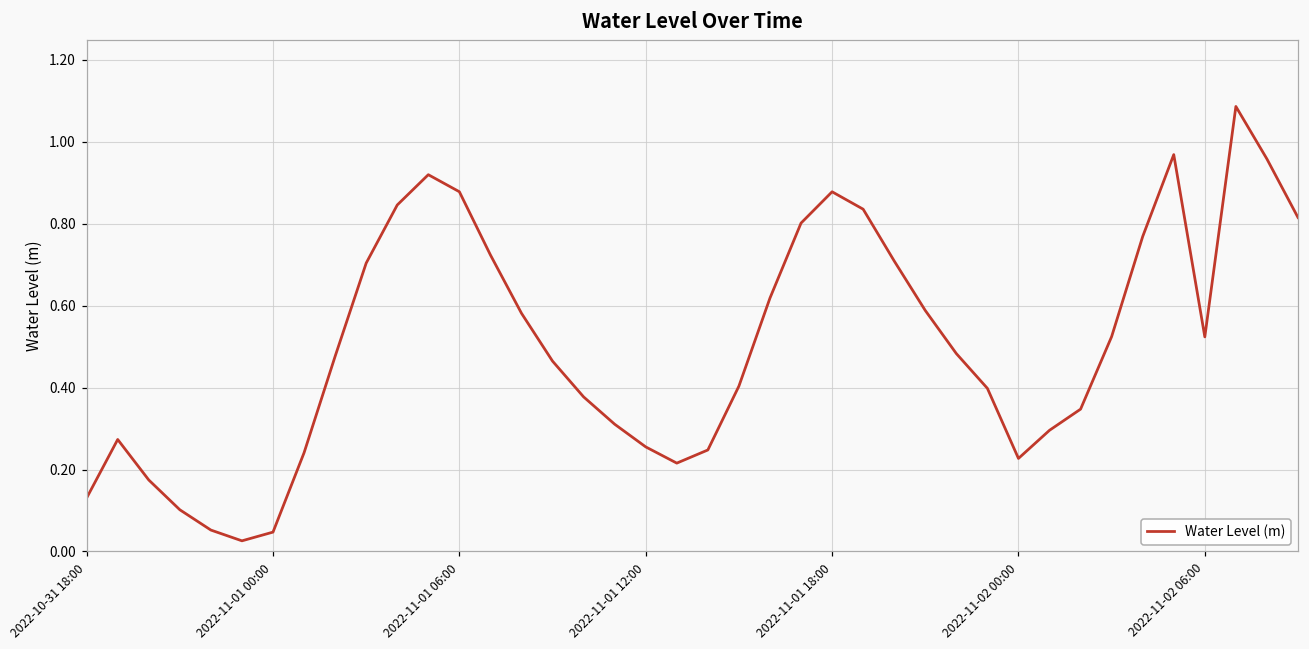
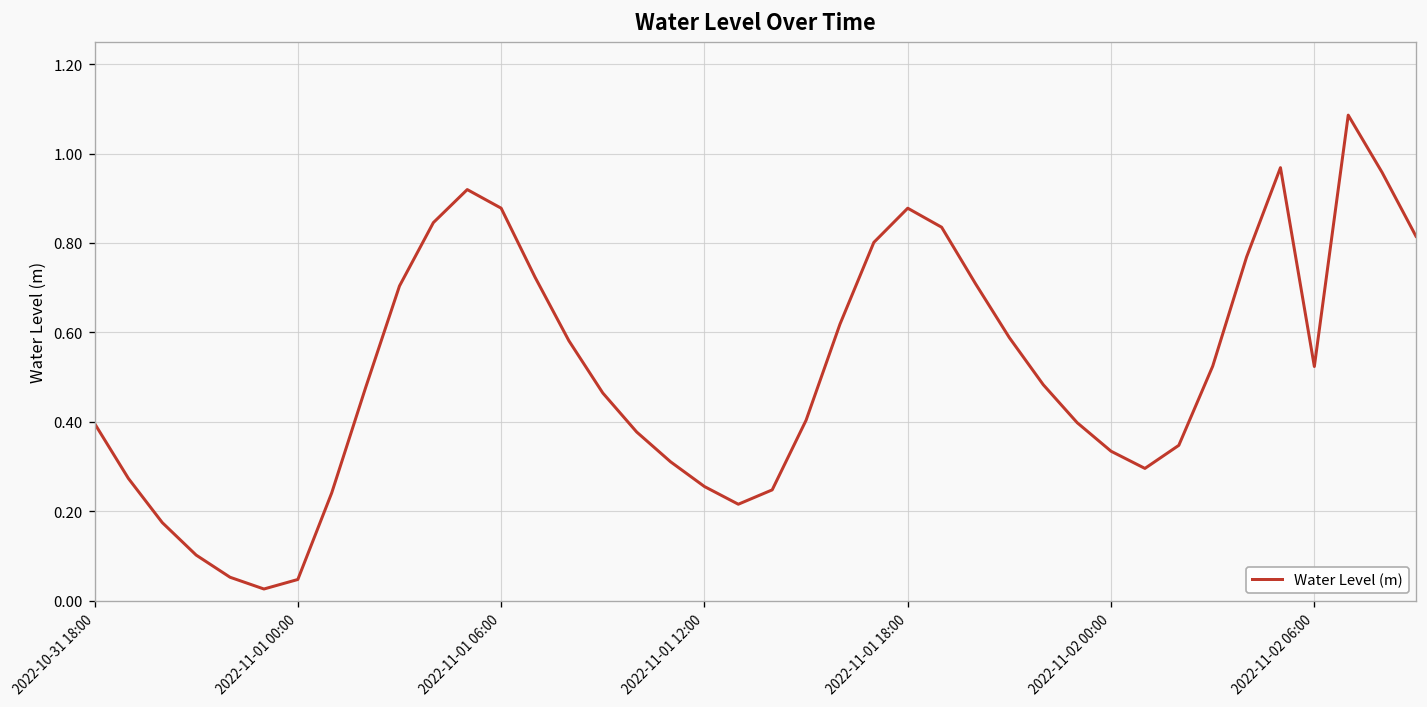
2022-10-31 18:00: 0.13 -> 0.40
2022-11-02 00:00: 0.23 -> 0.33
